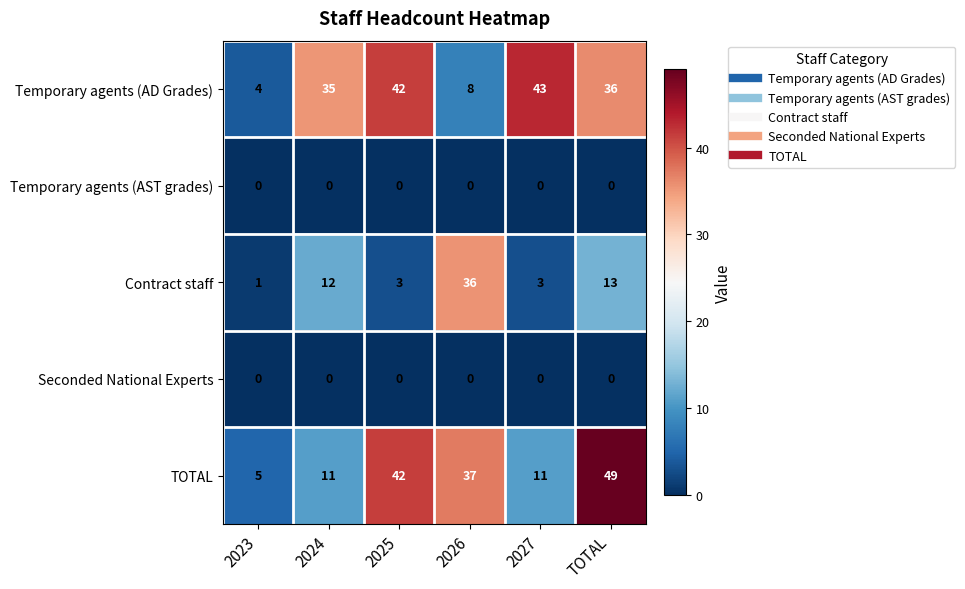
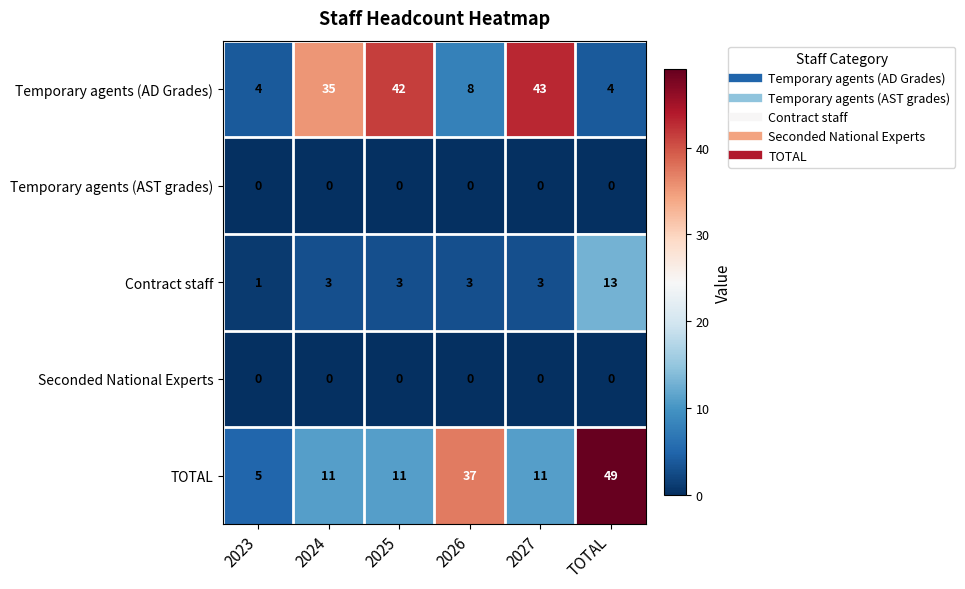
Temporary agents (AD Grades), TOTAL: 36 -> 4
Contract staff, 2024: 12 -> 3
Contract staff, 2026: 36 -> 3
TOTAL, 2025: 42 -> 11
